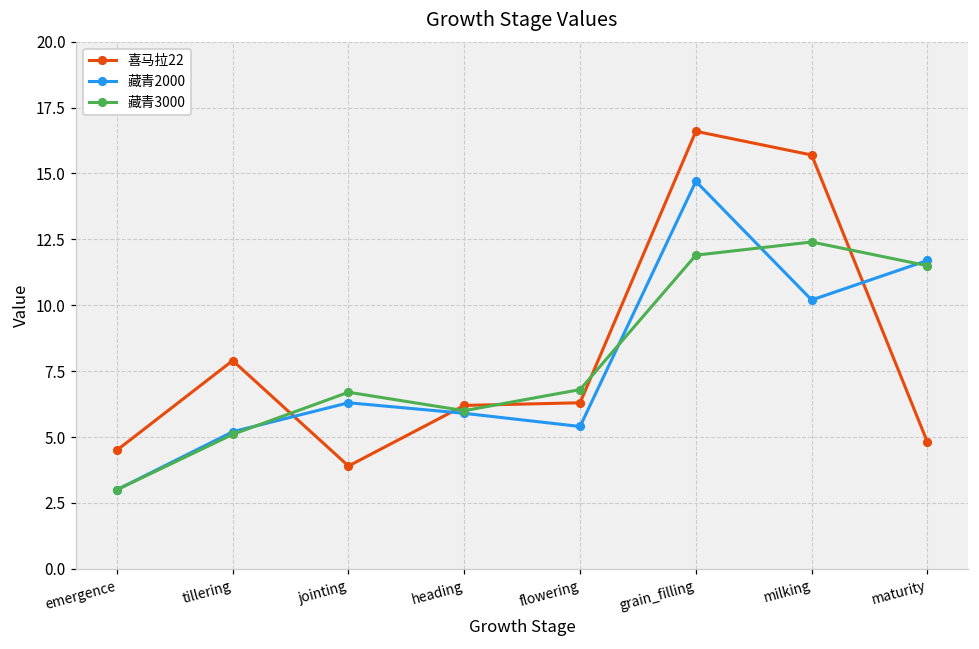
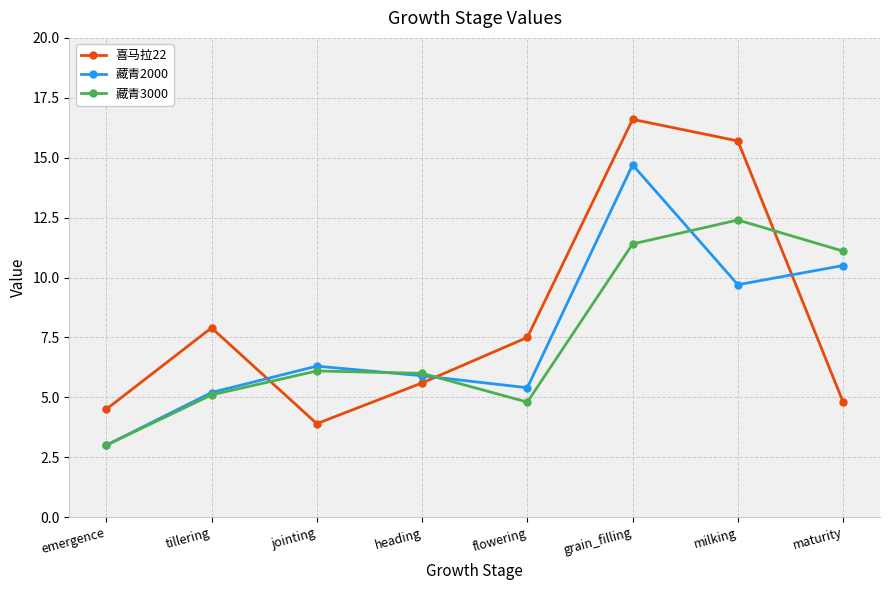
藏青3000, jointing: 6.7 -> 6.1
喜马拉22, heading: 6.2 -> 5.6
喜马拉22, flowering: 6.3 -> 7.5
藏青3000, flowering: 6.8 -> 4.8
藏青3000, grain_filling: 11.9 -> 11.4
藏青2000, milking: 10.2 -> 9.7
藏青2000, maturity: 11.7 -> 10.5
藏青3000, maturity: 11.5 -> 11.1
